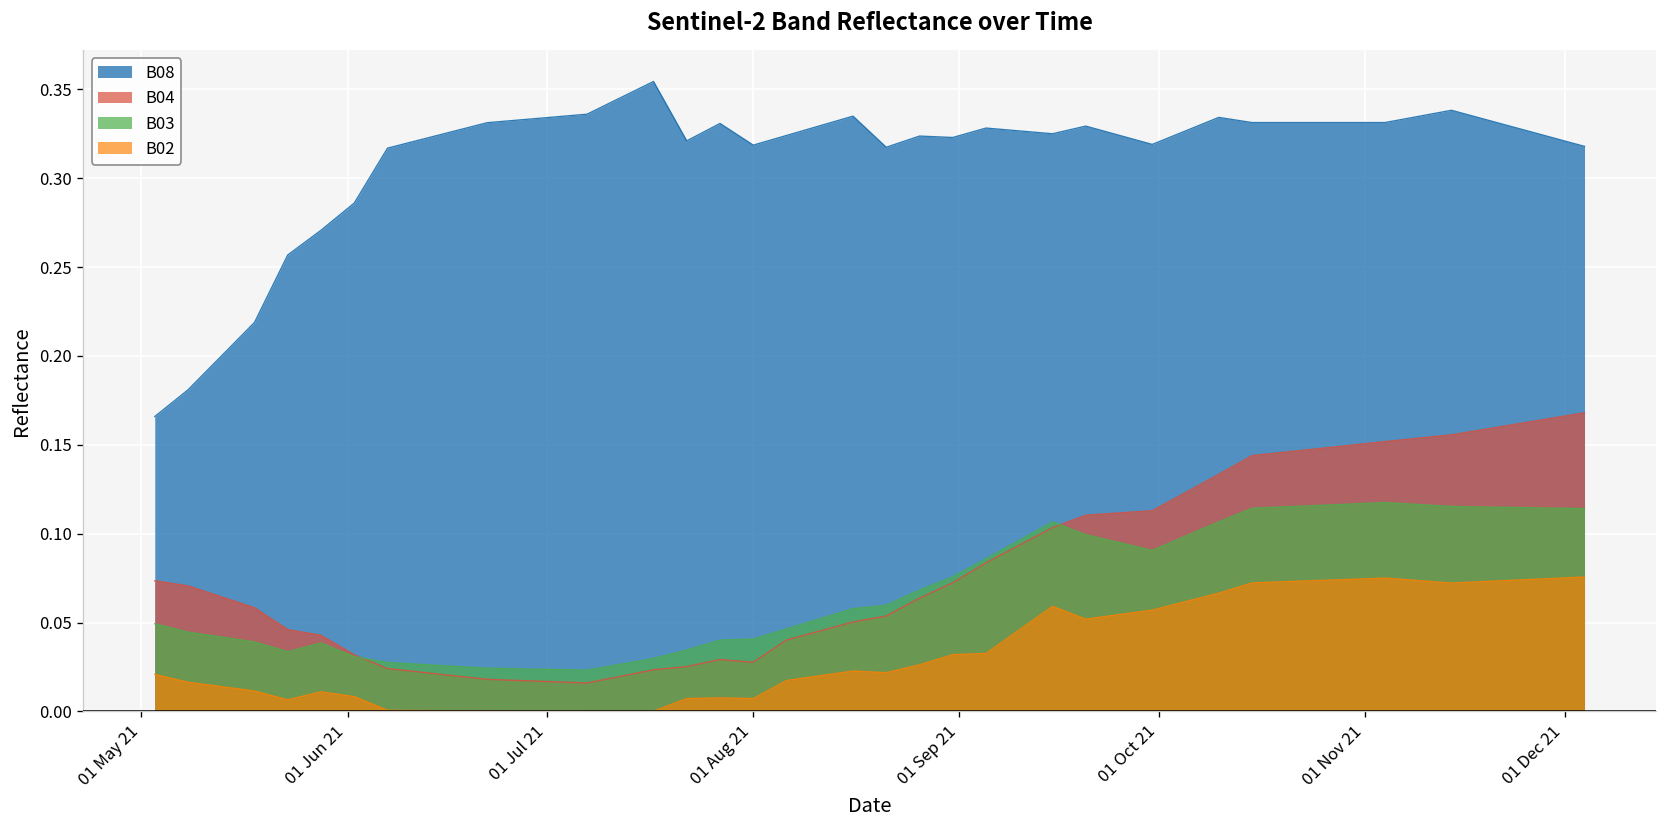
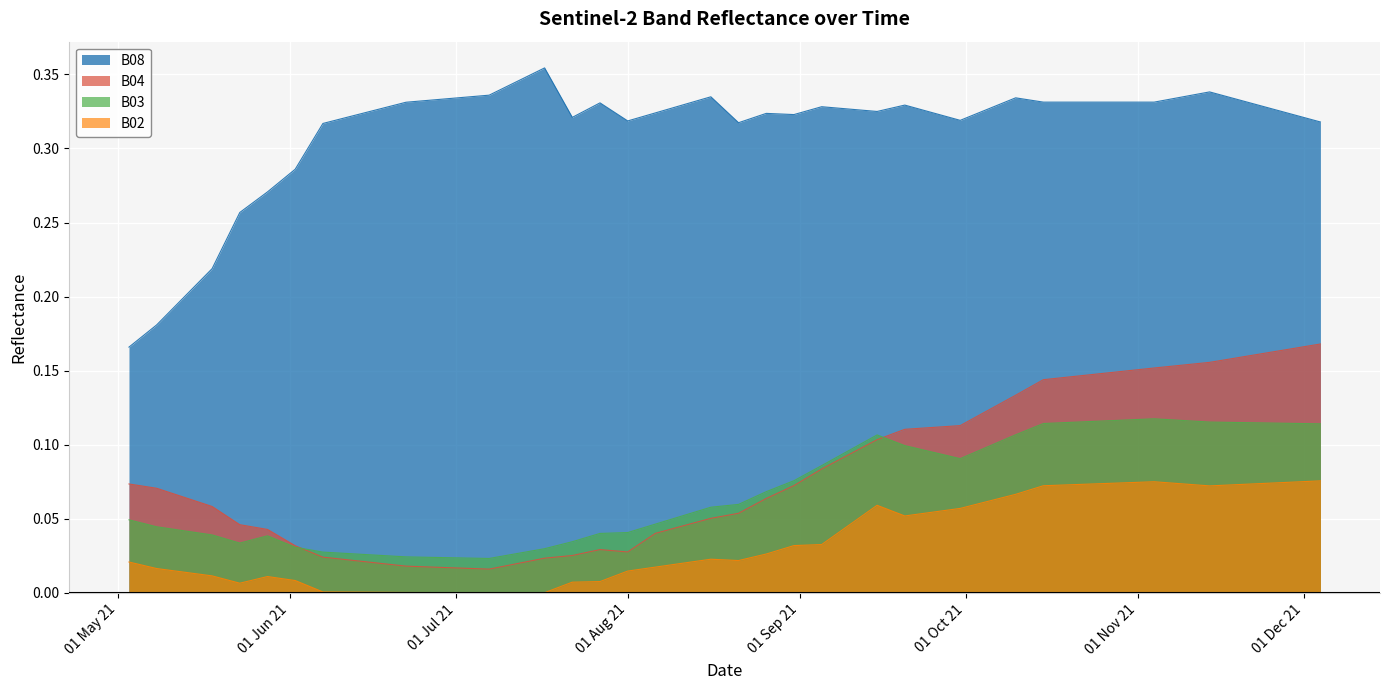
B02, 01 Aug 21: 0.007 -> 0.015
